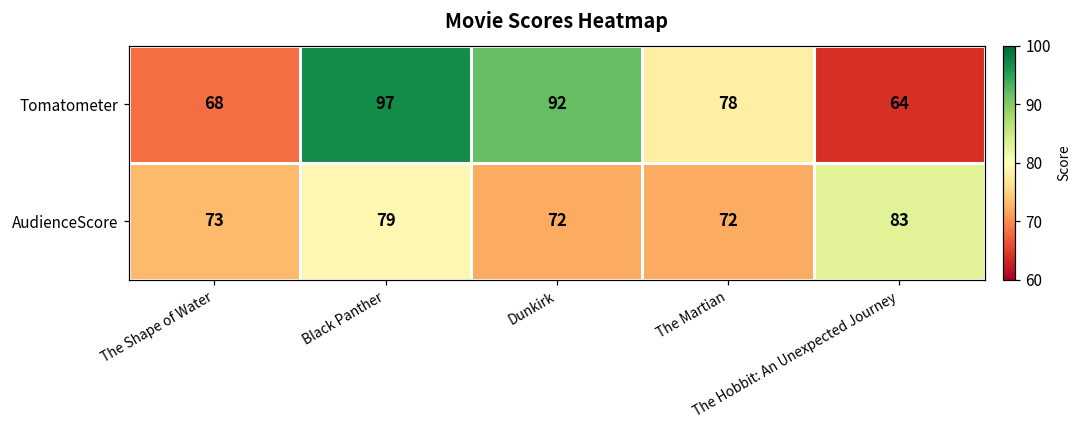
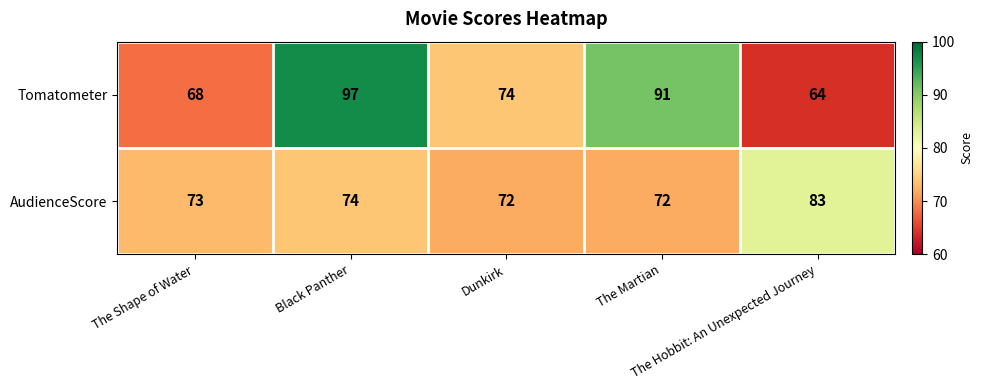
Tomatometer, Dunkirk: 92 -> 74
Tomatometer, The Martian: 78 -> 91
AudienceScore, Black Panther: 79 -> 74
